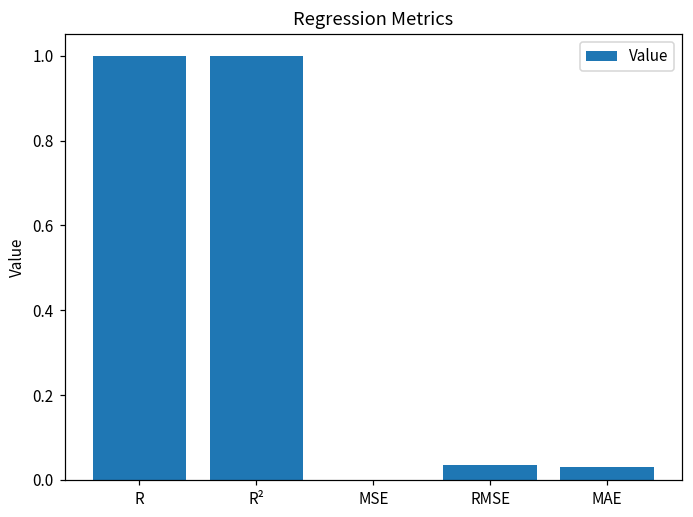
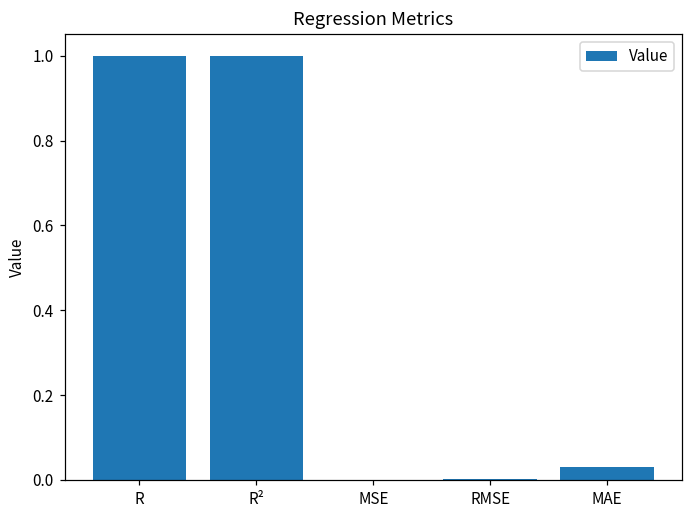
RMSE: 0.03 -> 0.00
